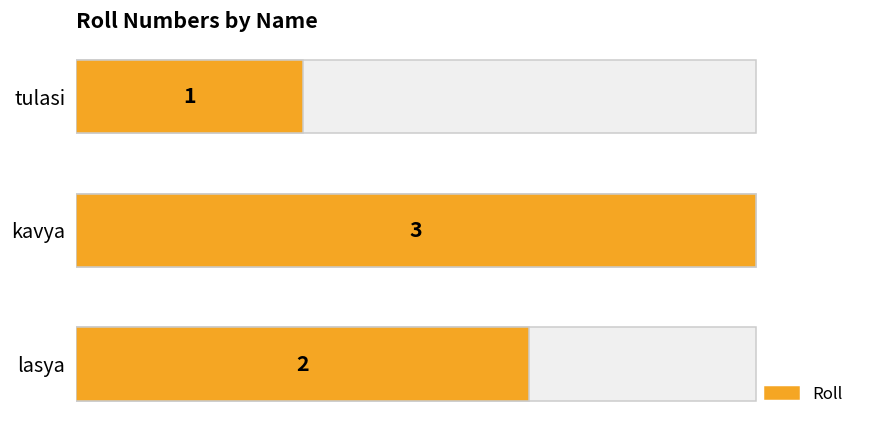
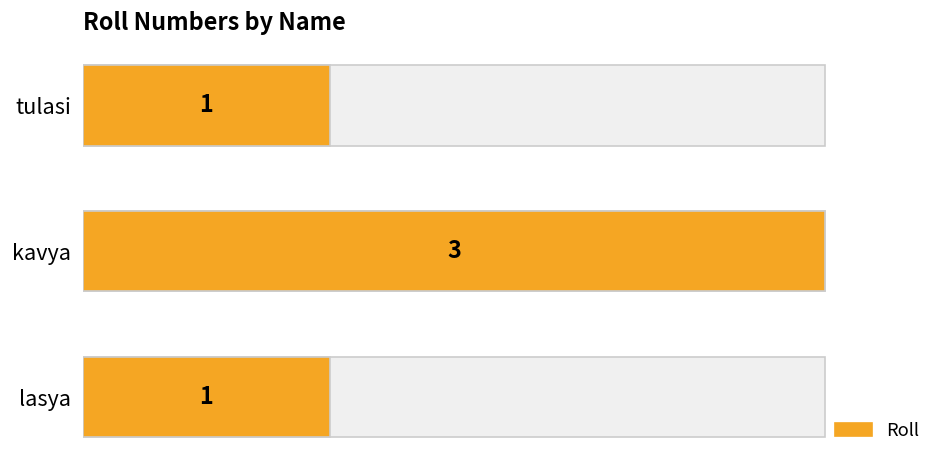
Roll, lasya: 2 -> 1
